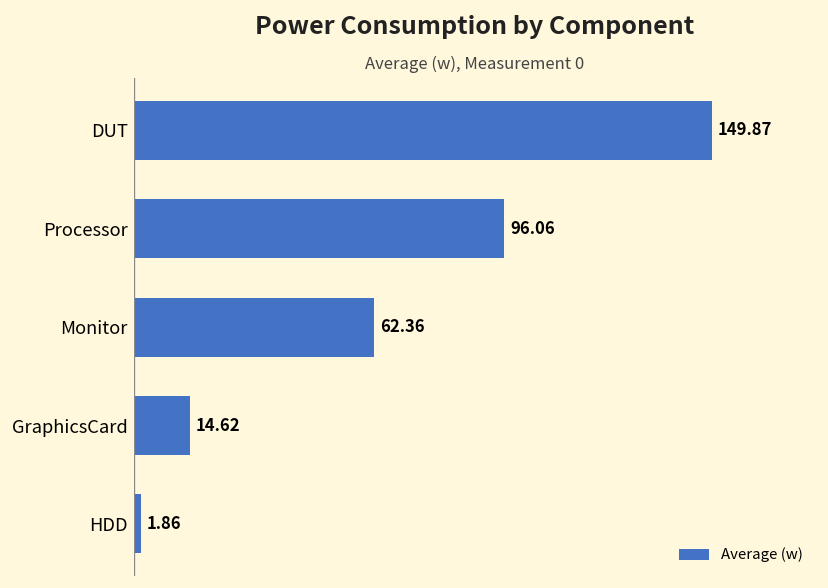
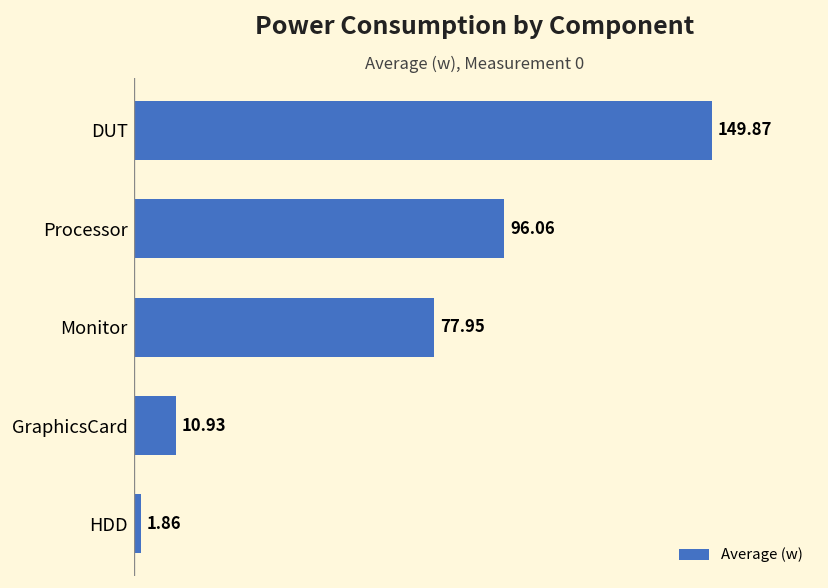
Monitor: 62.36 -> 77.95
GraphicsCard: 14.62 -> 10.93
